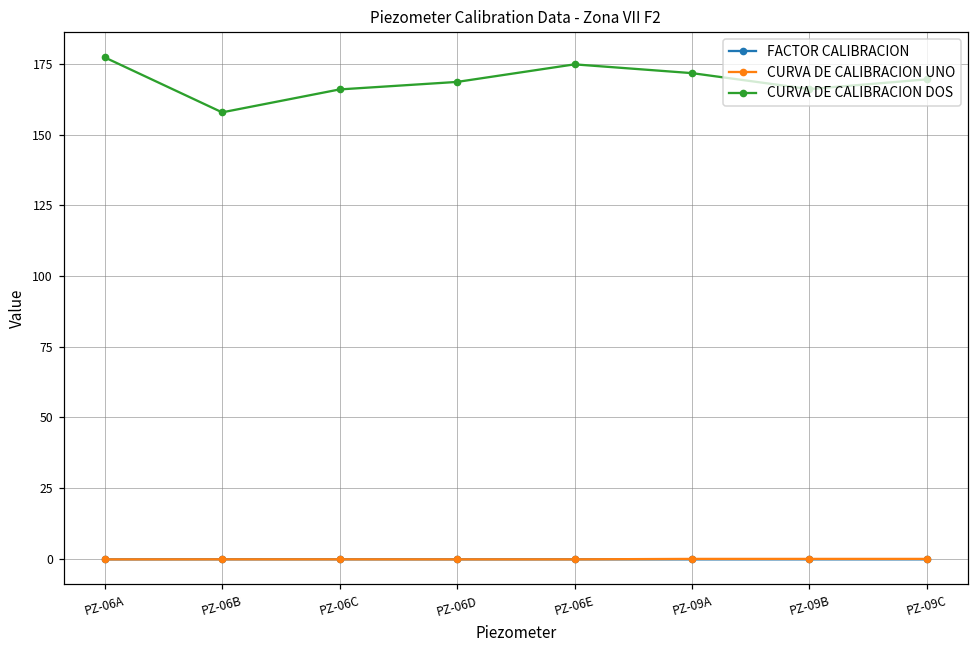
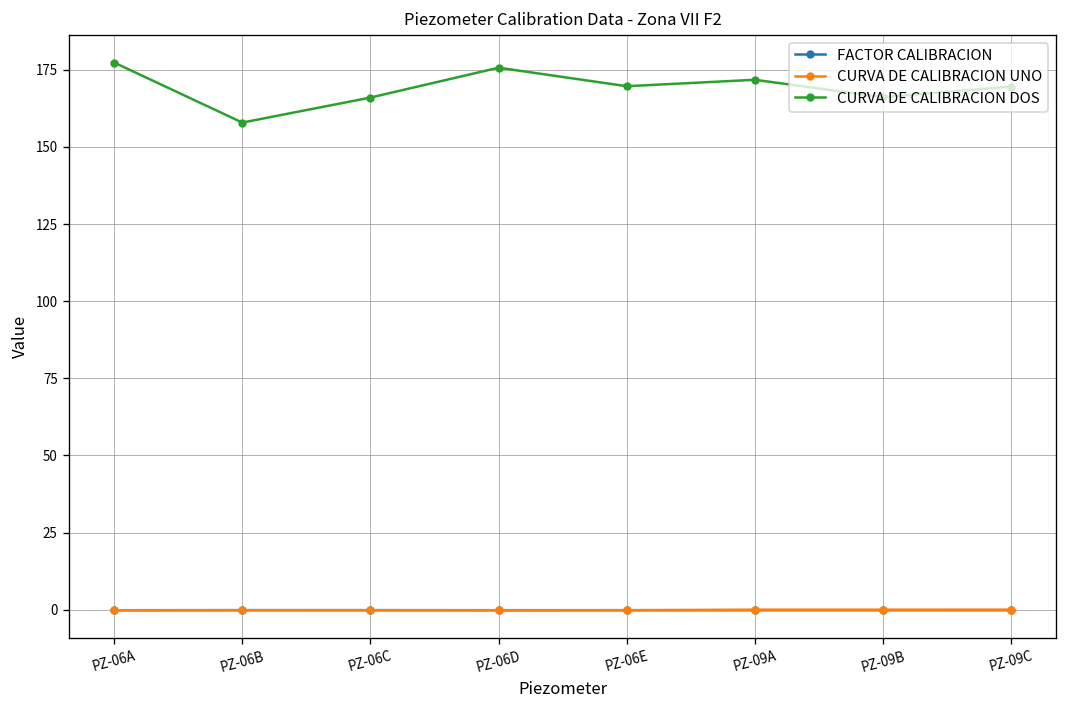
CURVA DE CALIBRACION DOS, PZ-06D: 169 -> 176
CURVA DE CALIBRACION DOS, PZ-06E: 175 -> 170
